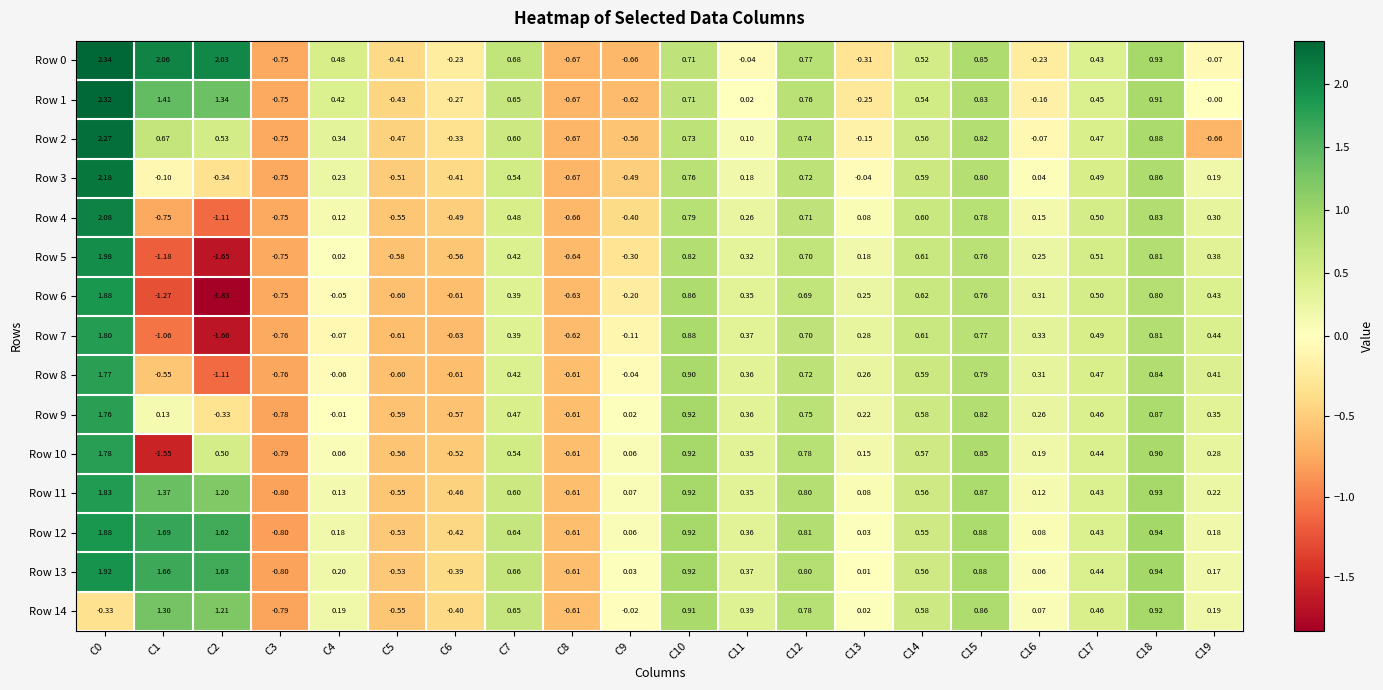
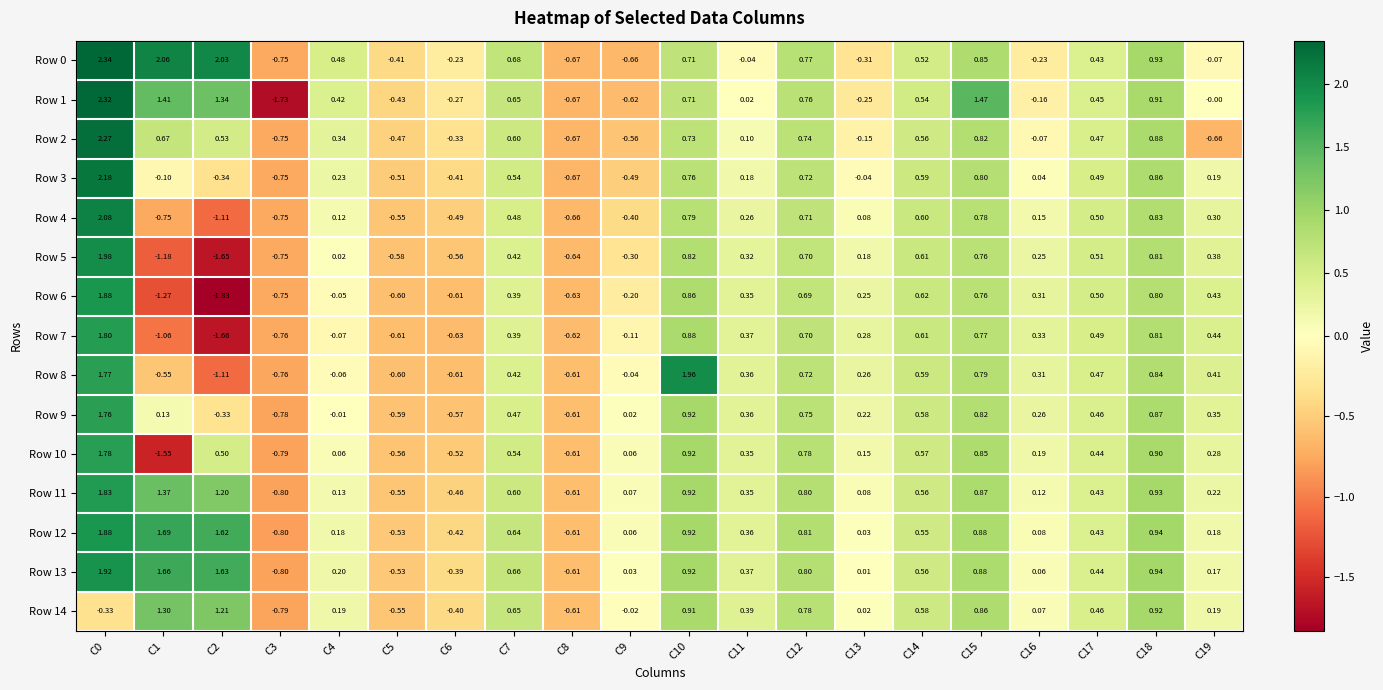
Row 1, C3: -0.75 -> -1.73
Row 1, C15: 0.83 -> 1.47
Row 8, C10: 0.90 -> 1.96
